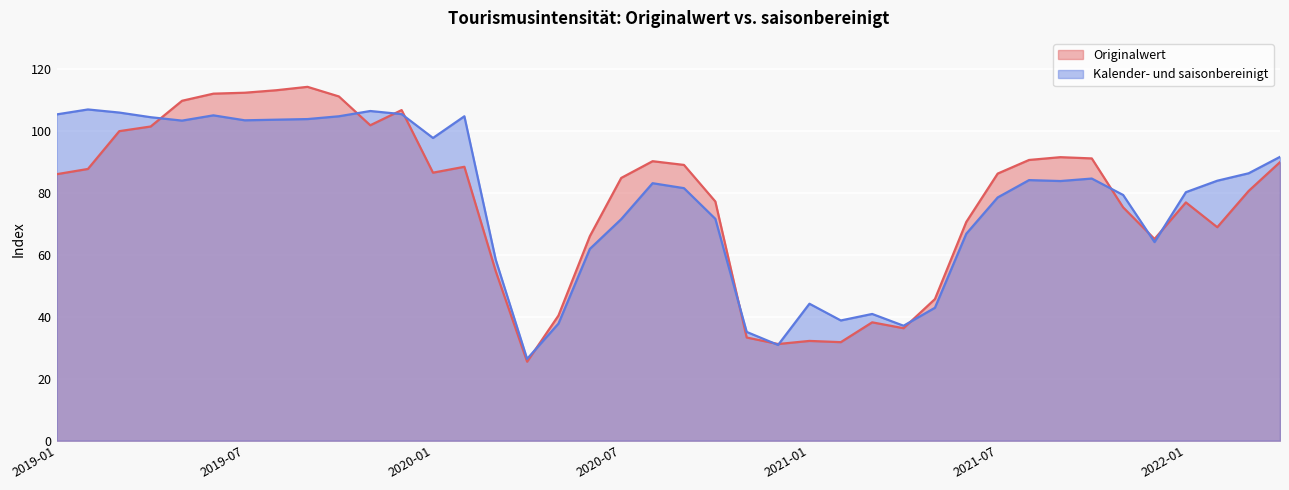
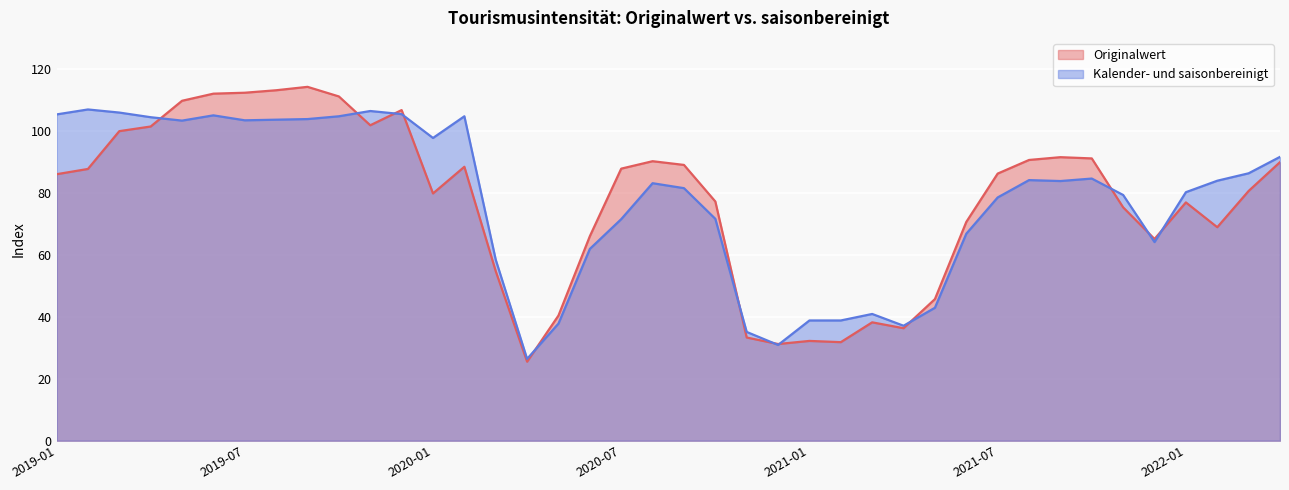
Originalwert, 2020-01: 87 -> 80
Originalwert, 2020-07: 85 -> 88
Kalender- und saisonbereinigt, 2021-01: 44 -> 39
